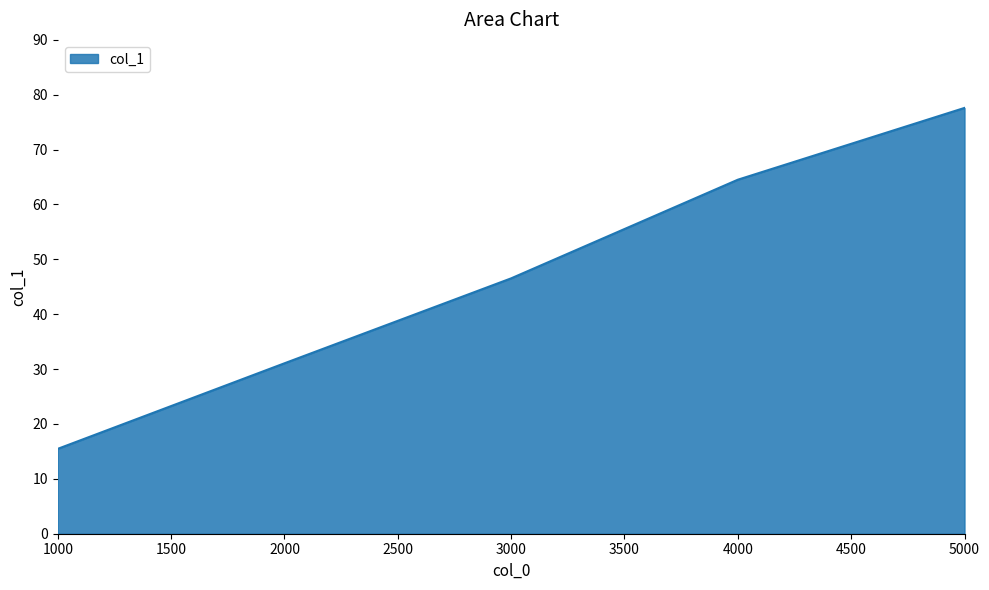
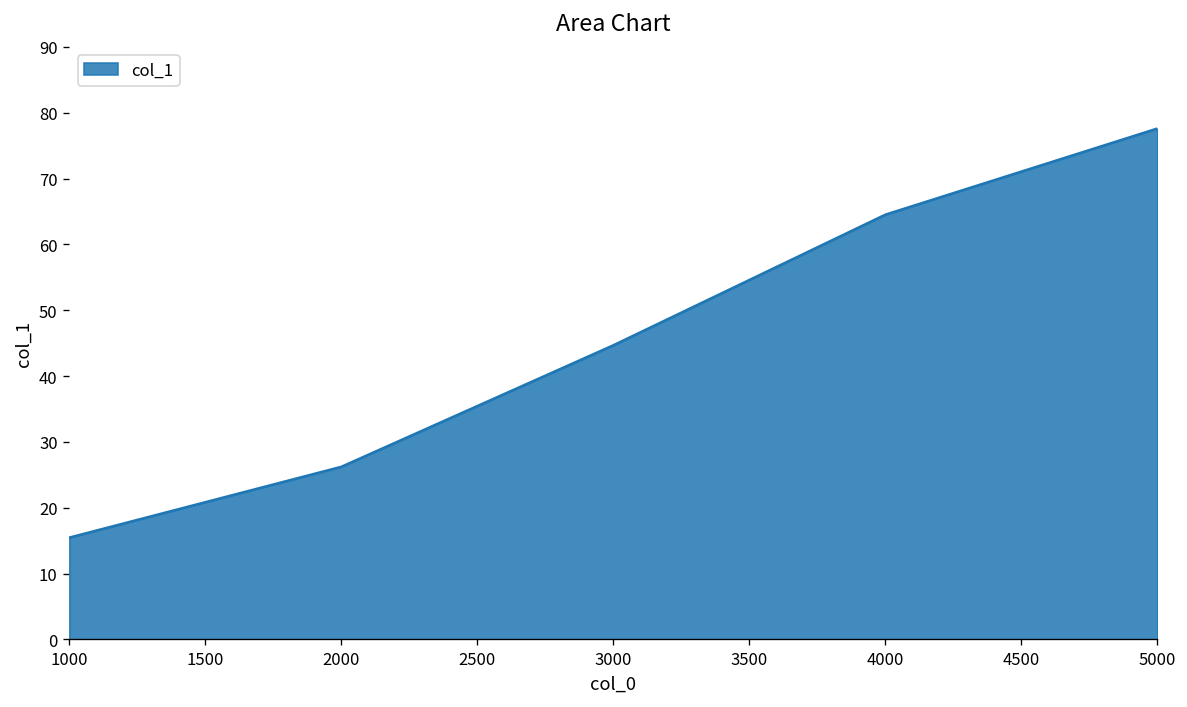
2000: 31 -> 26
3000: 47 -> 45
